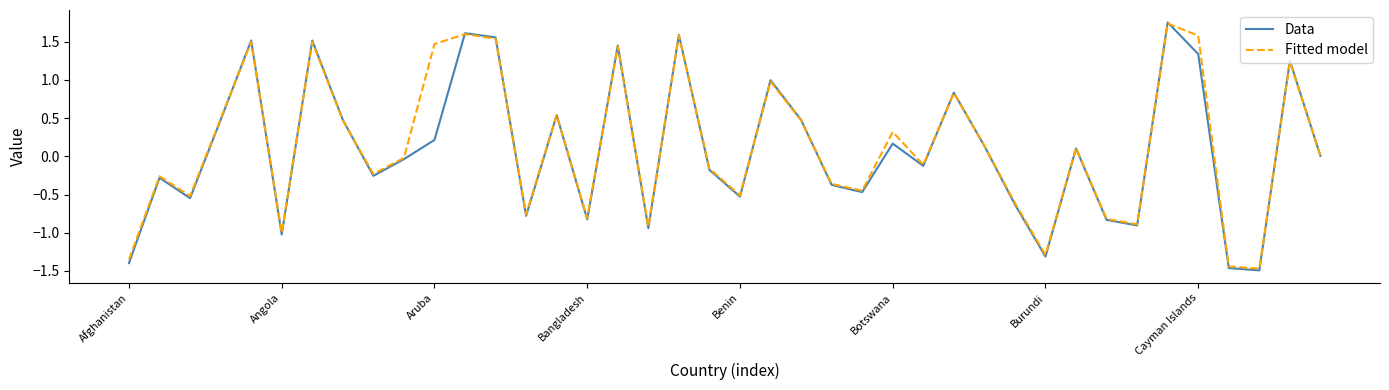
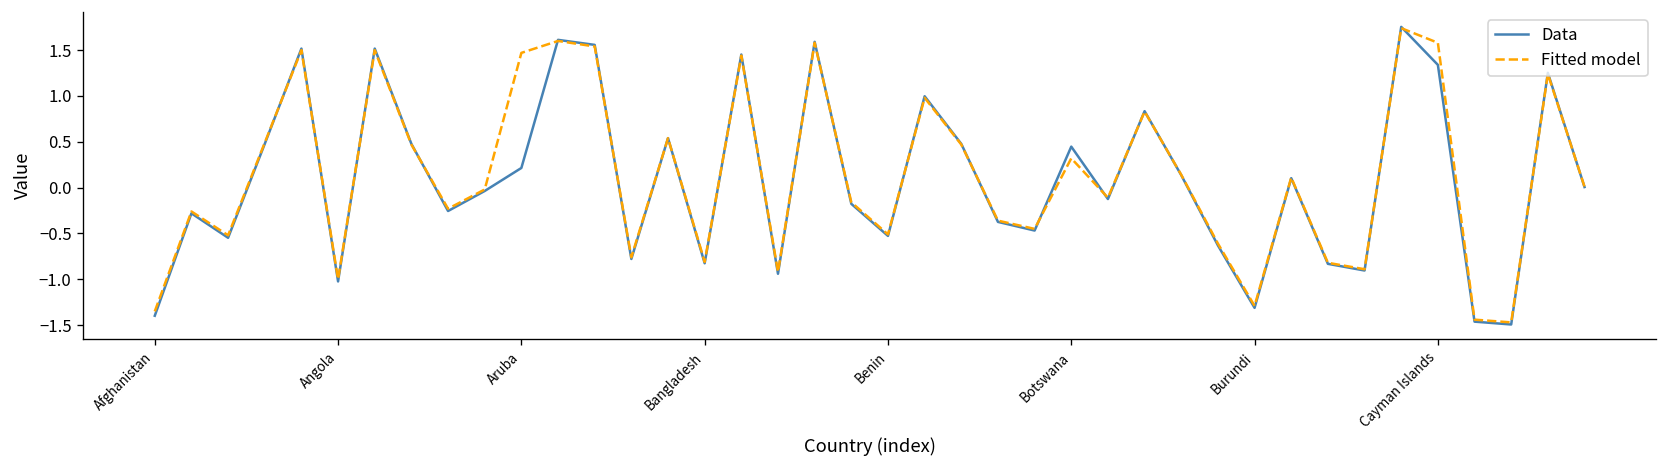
Data, Botswana: 0.2 -> 0.4
